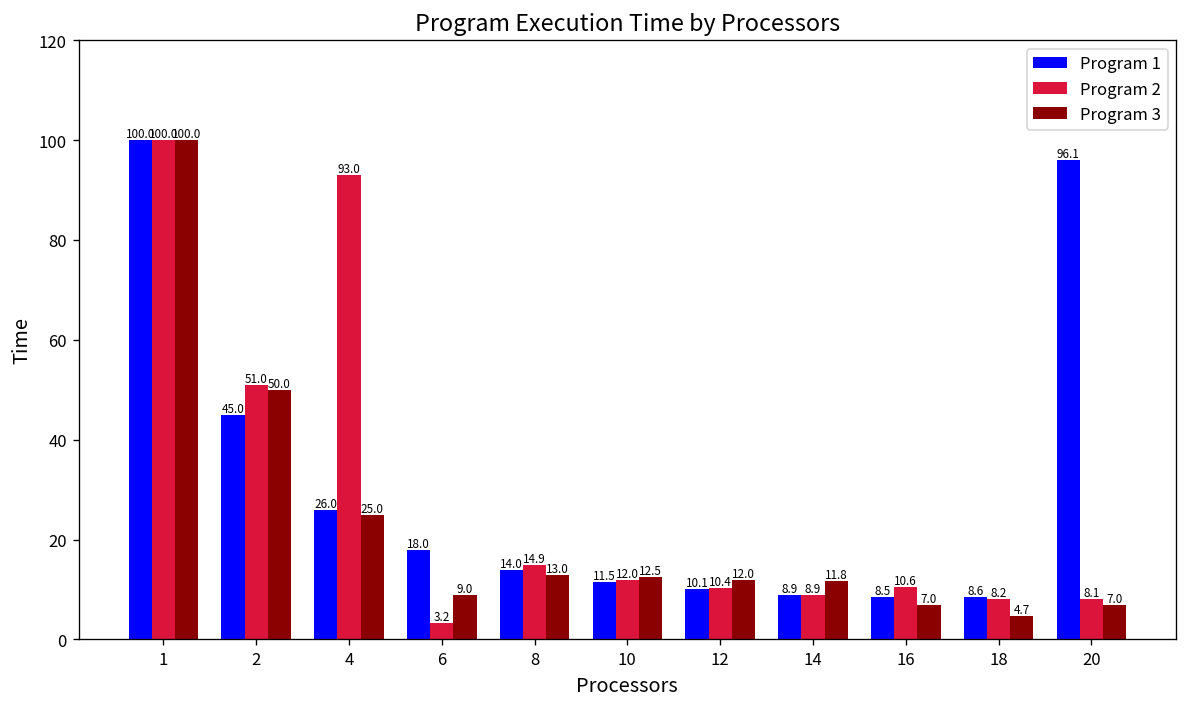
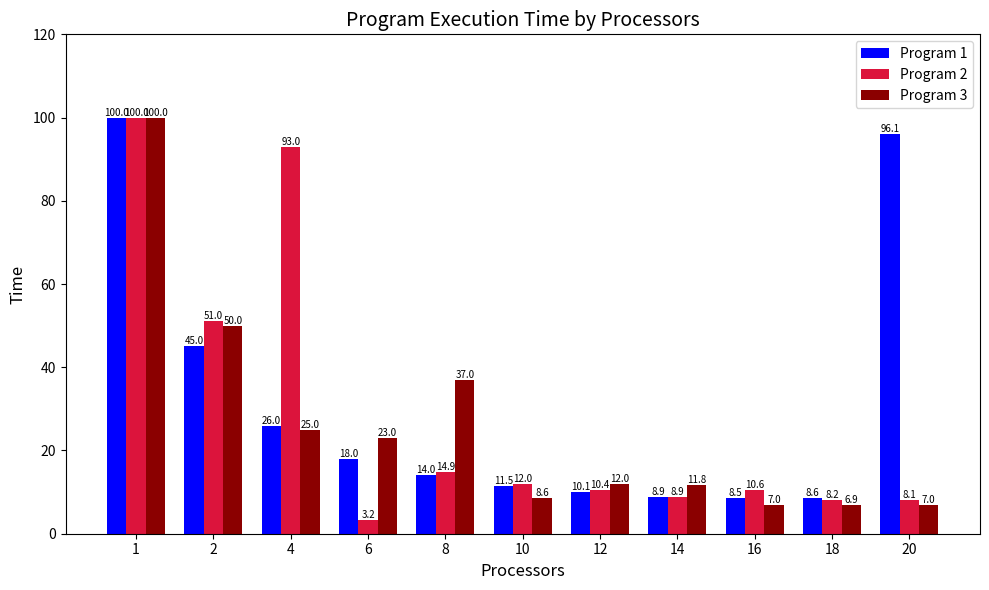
Program 3, 6: 9.0 -> 23.0
Program 3, 8: 13.0 -> 37.0
Program 3, 10: 12.5 -> 8.6
Program 3, 18: 4.7 -> 6.9
